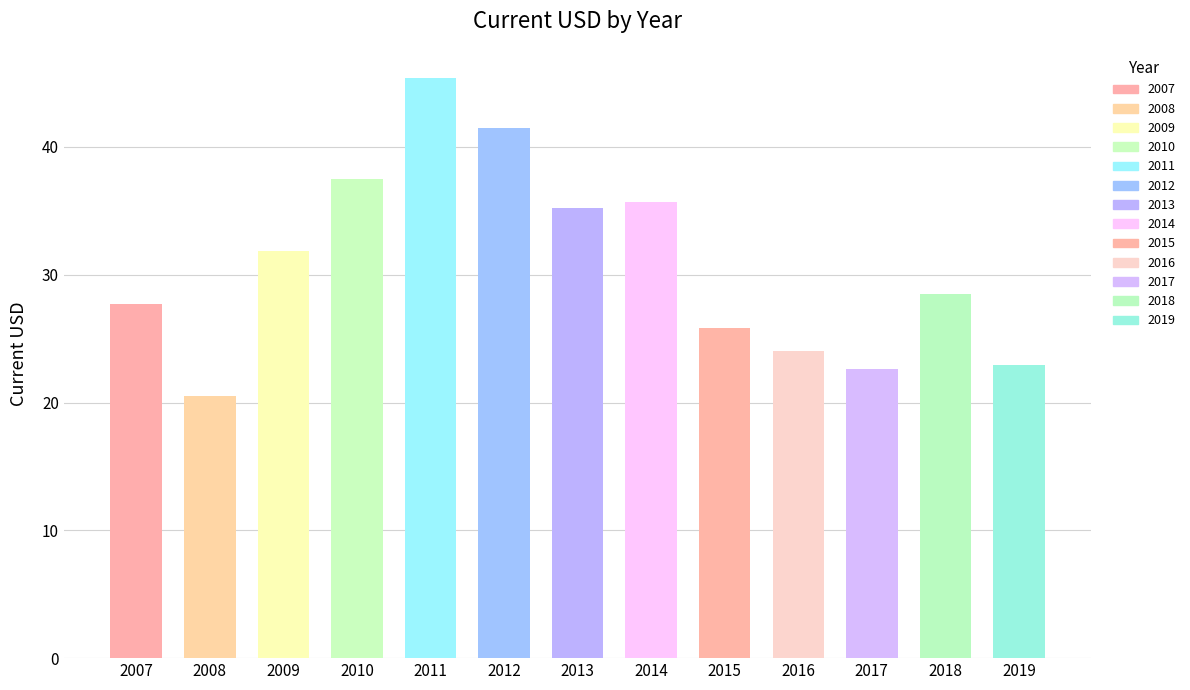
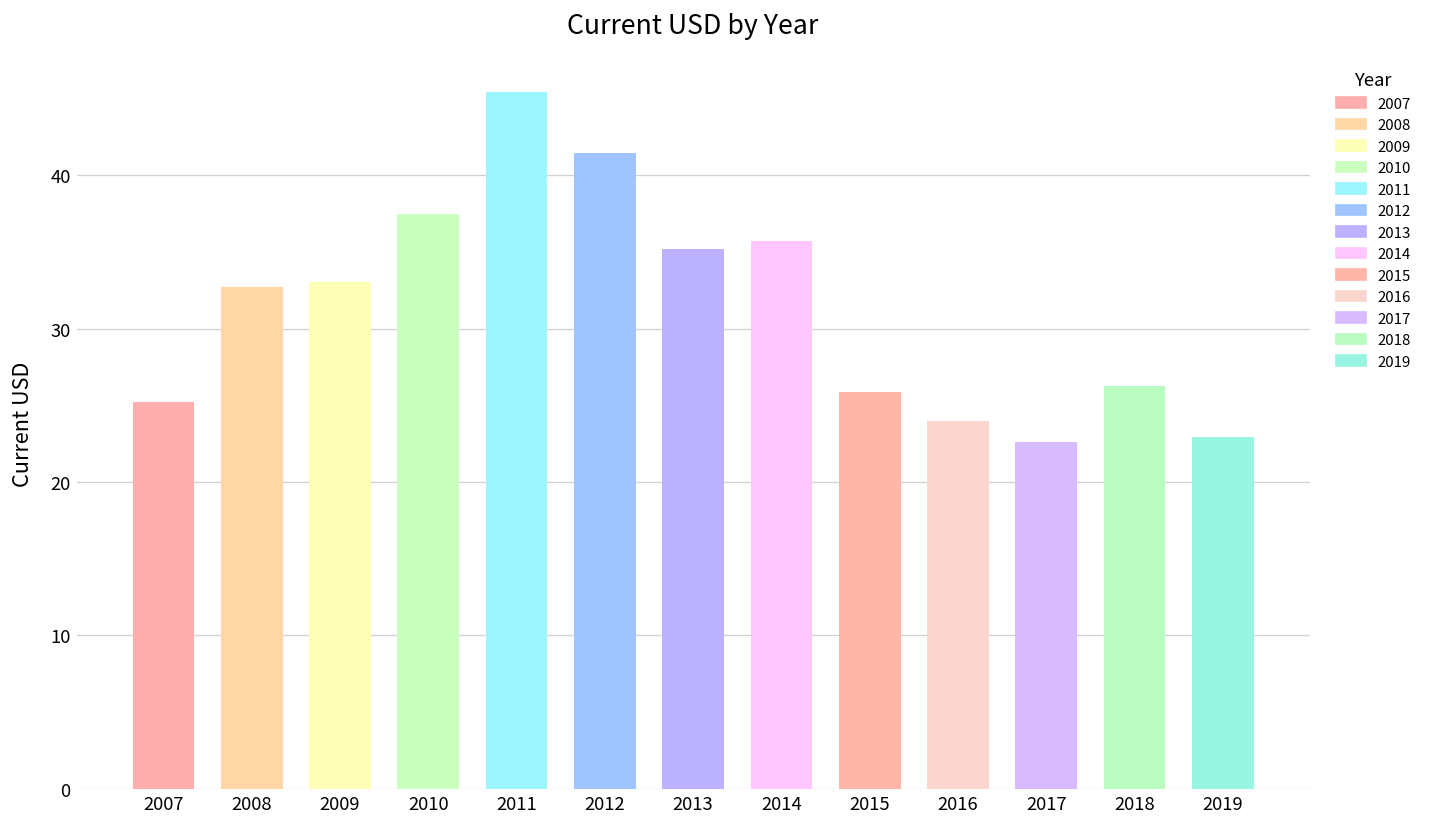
2007: 27.7 -> 25.2
2008: 20.5 -> 32.7
2009: 31.8 -> 33.0
2018: 28.5 -> 26.3
